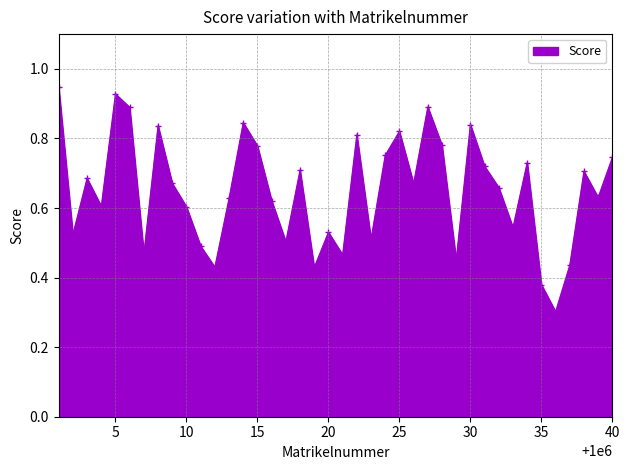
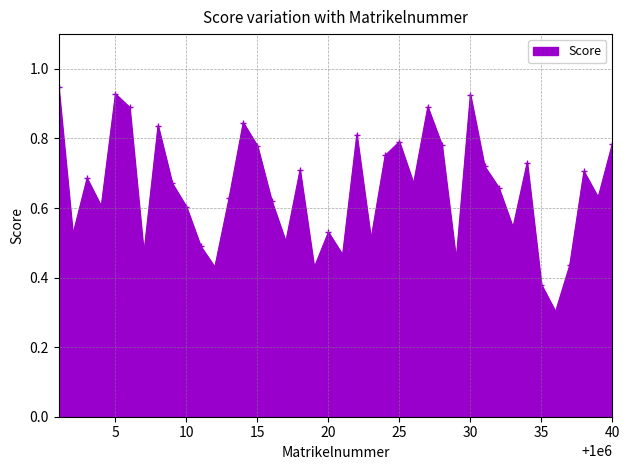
25: 0.82 -> 0.79
30: 0.84 -> 0.93
40: 0.75 -> 0.78
